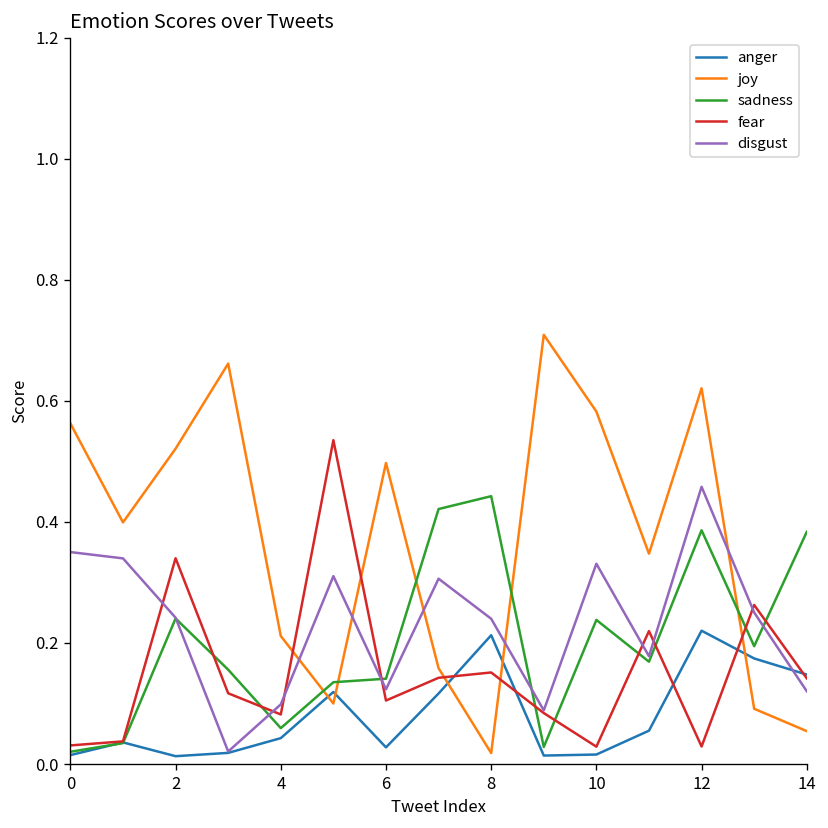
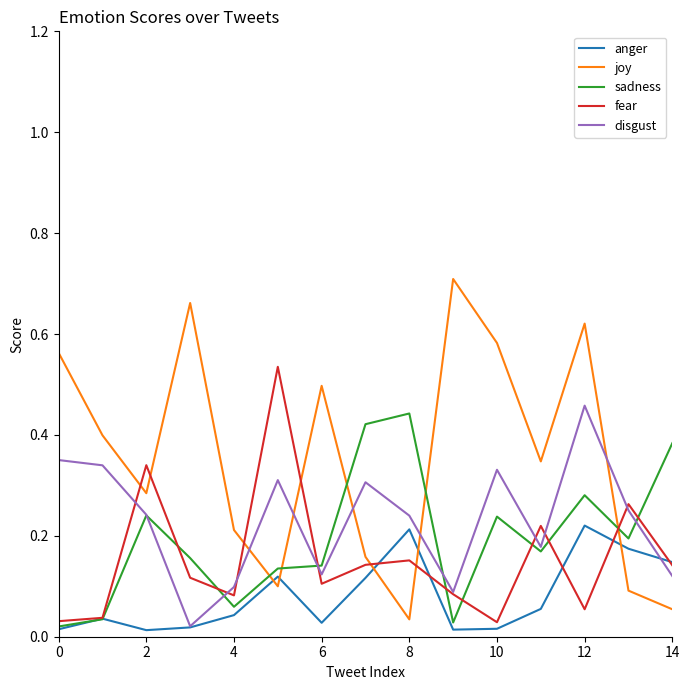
joy, 2: 0.52 -> 0.28
joy, 8: 0.02 -> 0.03
sadness, 12: 0.39 -> 0.28
fear, 12: 0.03 -> 0.05
